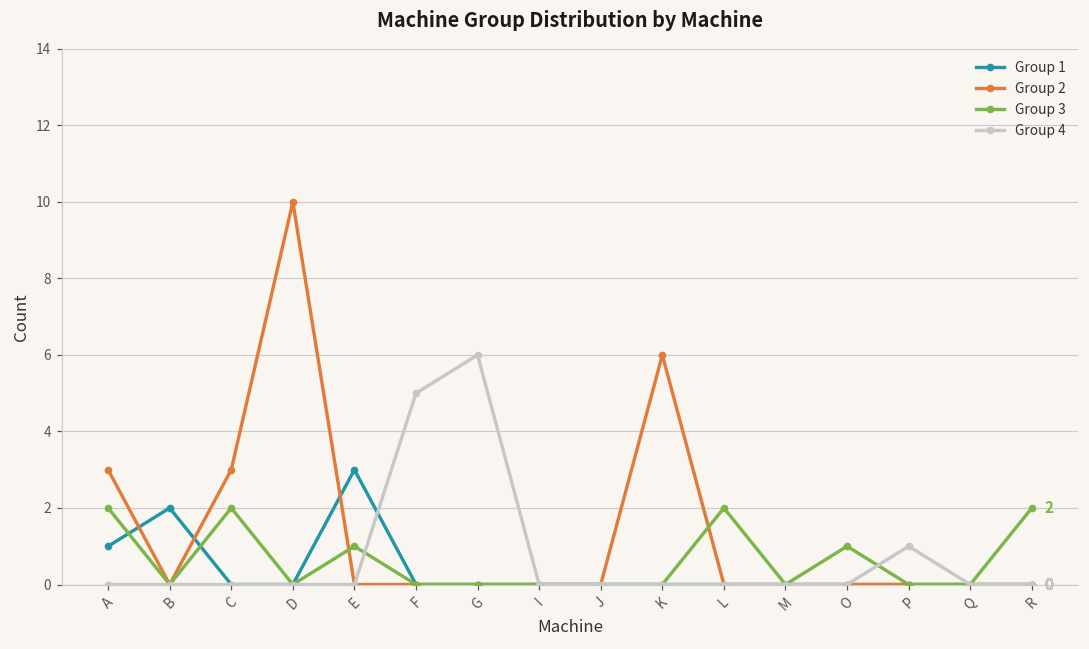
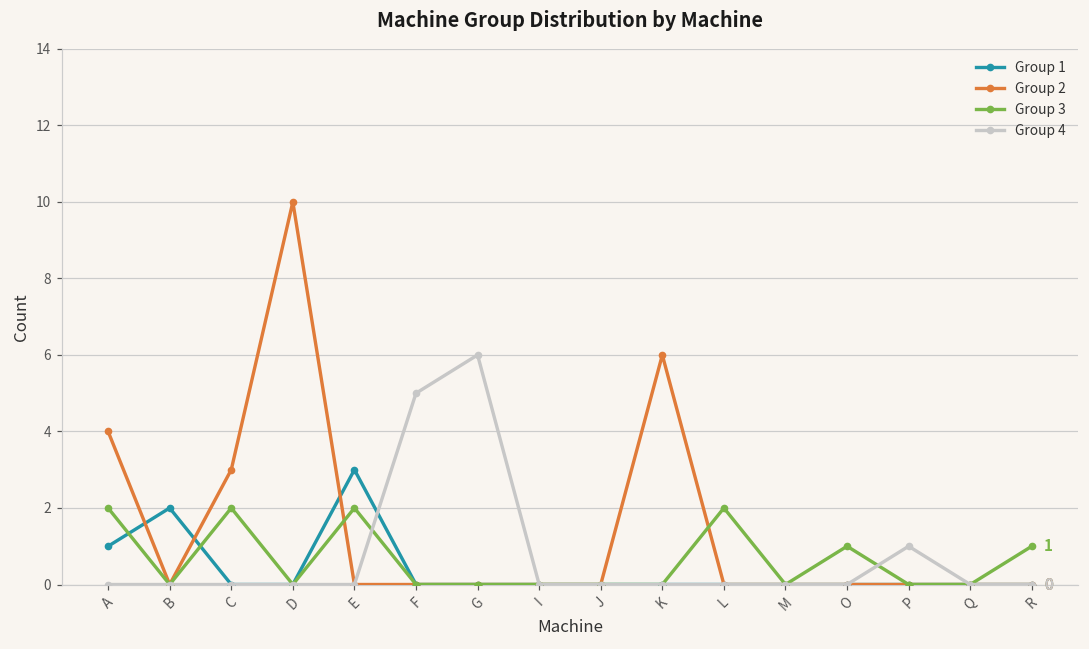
Group 2, A: 3 -> 4
Group 3, E: 1 -> 2
Group 3, R: 2 -> 1
